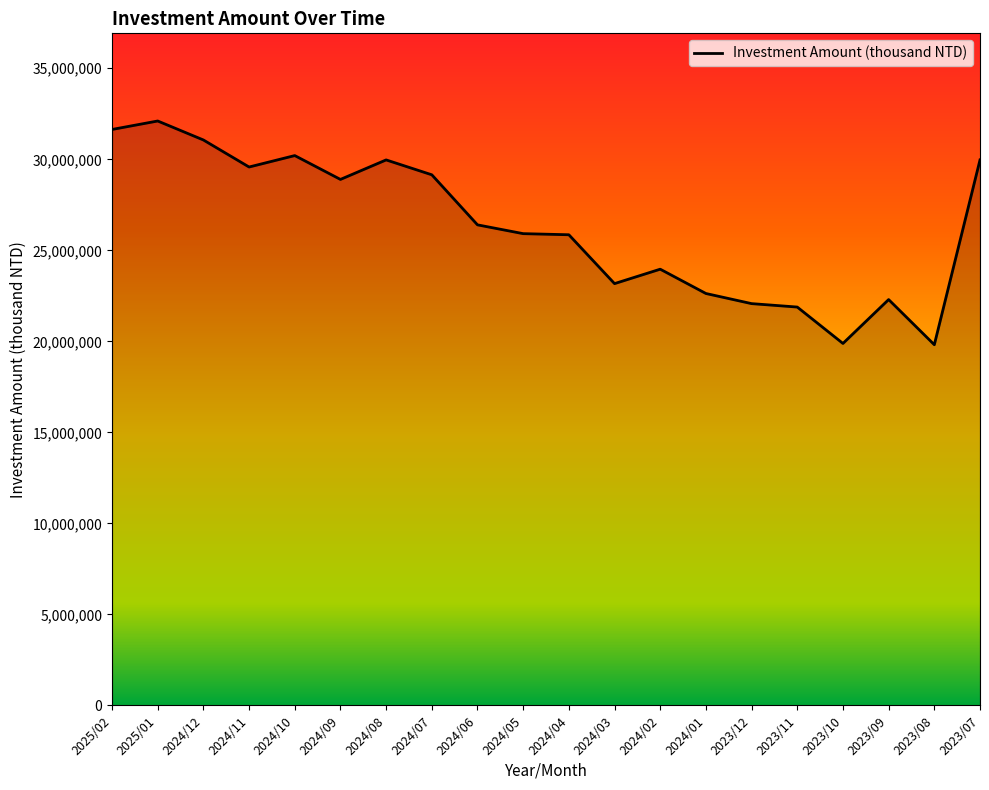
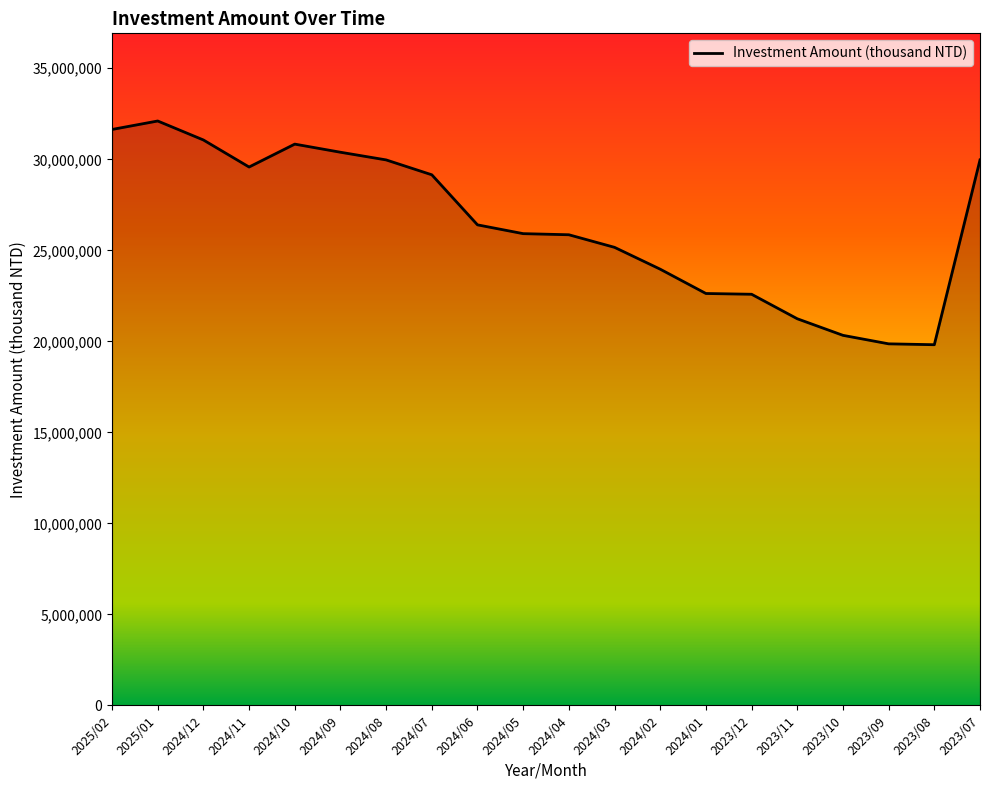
2024/10: 30,200,000 -> 30,800,000
2024/09: 28,900,000 -> 30,400,000
2024/03: 23,200,000 -> 25,200,000
2023/12: 22,100,000 -> 22,600,000
2023/11: 21,900,000 -> 21,200,000
2023/10: 19,900,000 -> 20,300,000
2023/09: 22,300,000 -> 19,900,000
